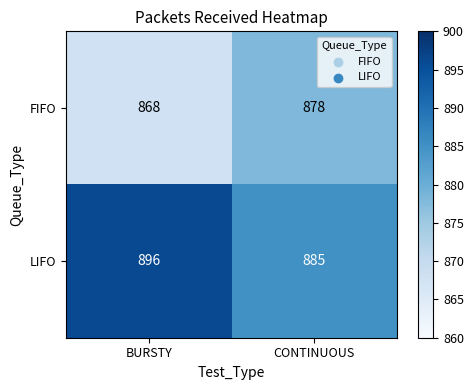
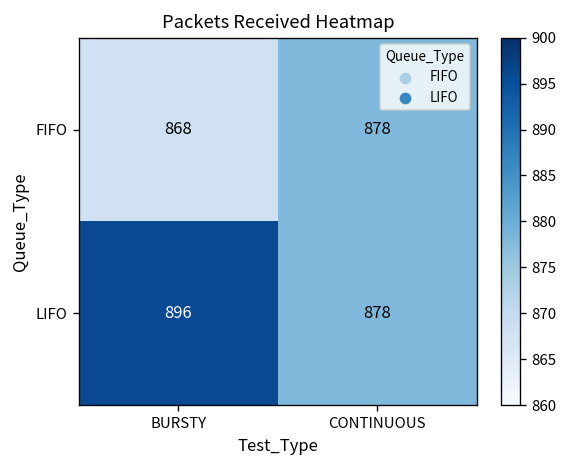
LIFO, CONTINUOUS: 885 -> 878
